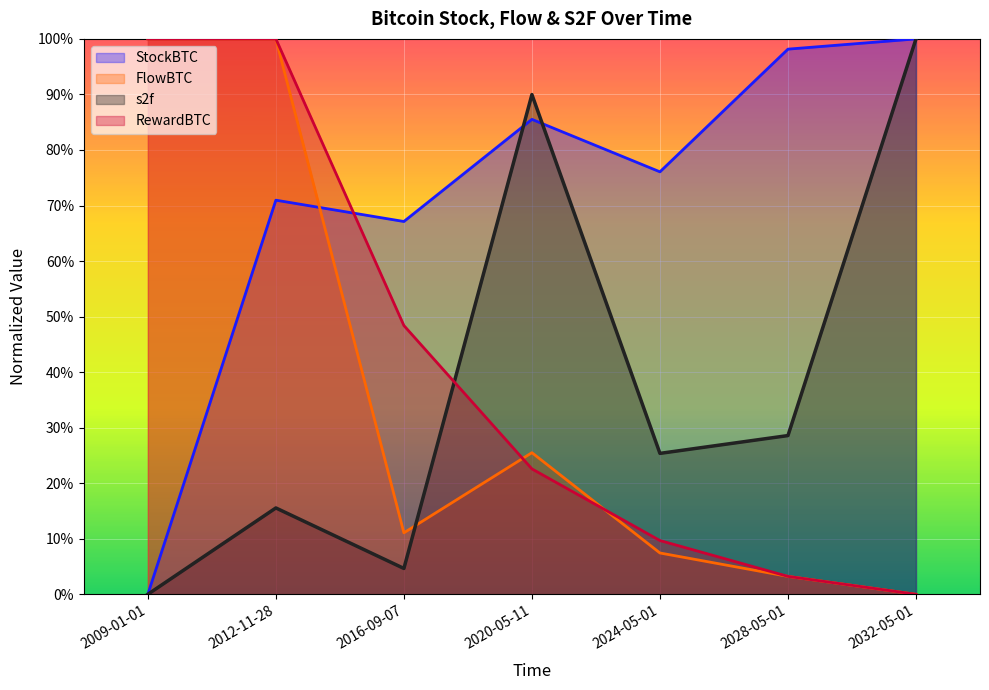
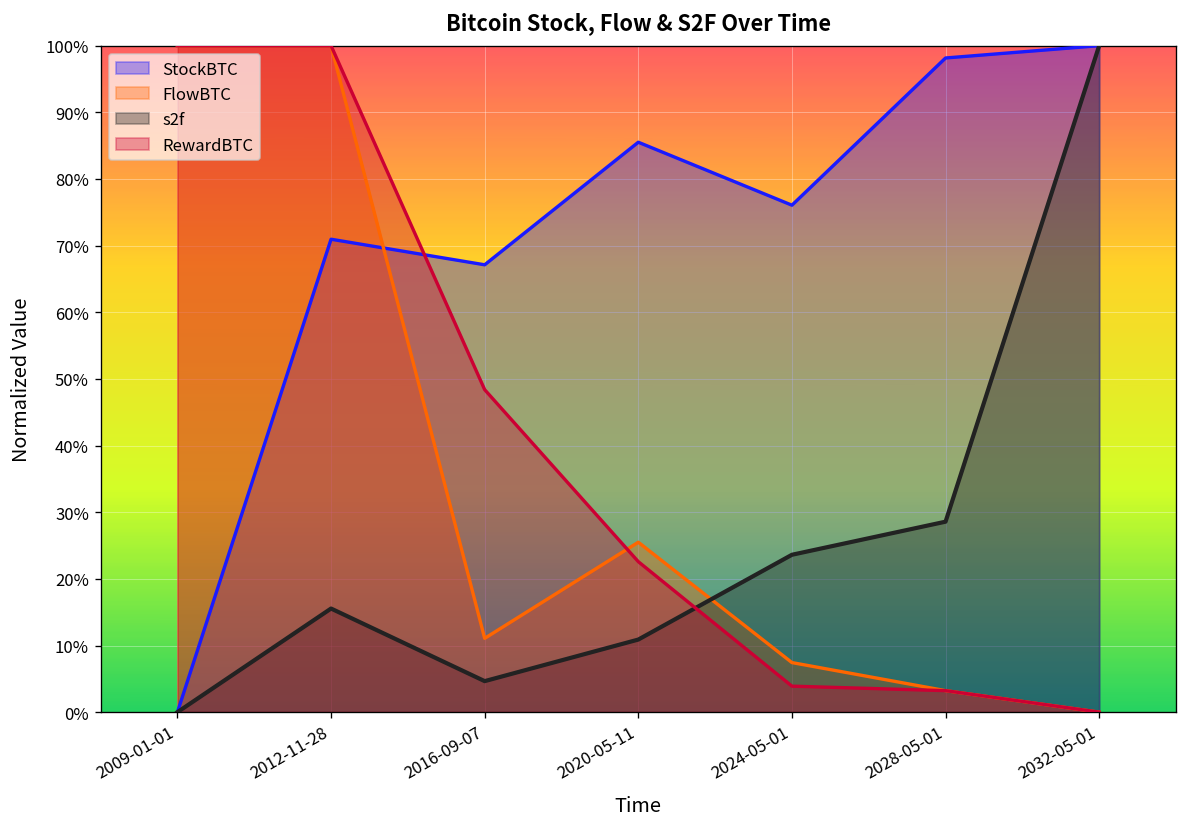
s2f, 2020-05-11: 90% -> 11%
s2f, 2024-05-01: 25% -> 24%
RewardBTC, 2024-05-01: 10% -> 4%
